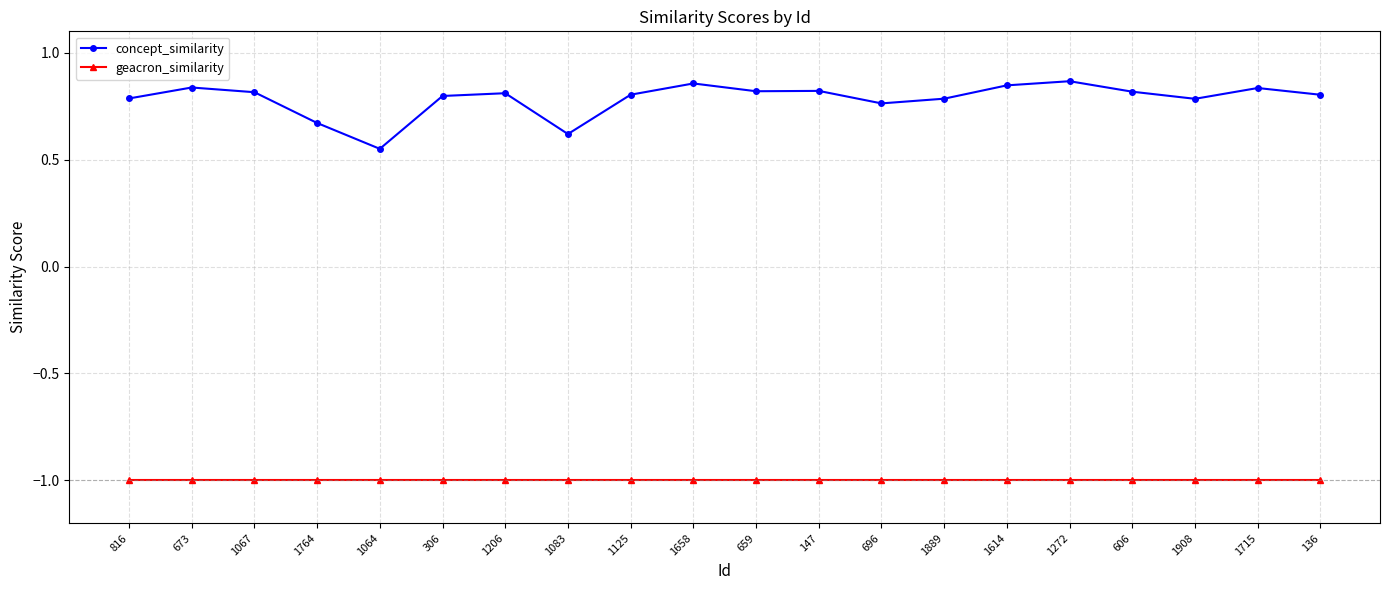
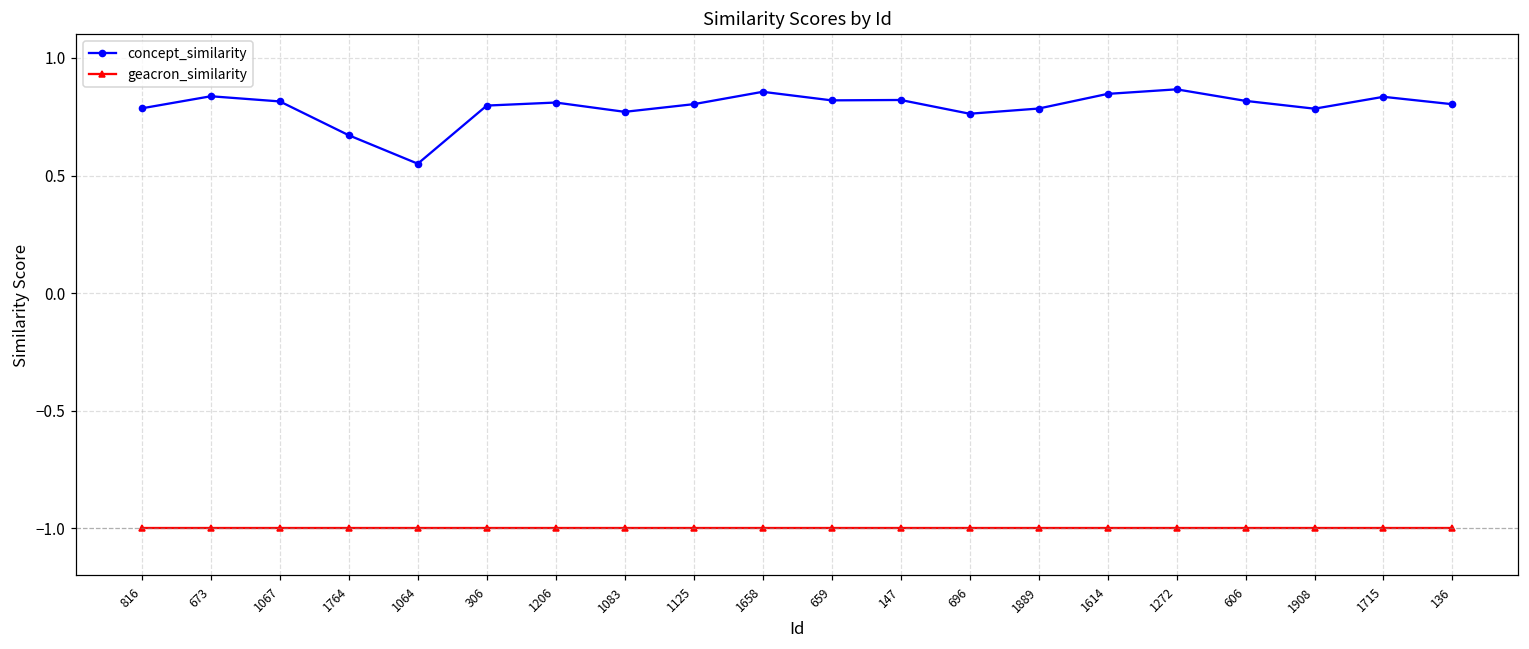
concept_similarity, 1083: 0.62 -> 0.77
